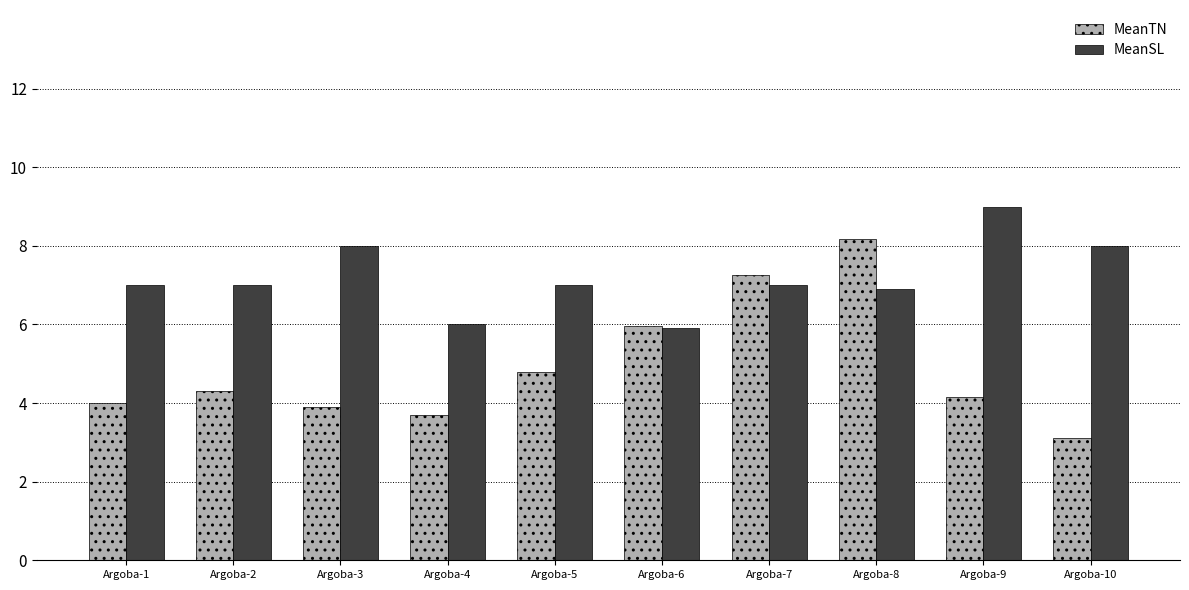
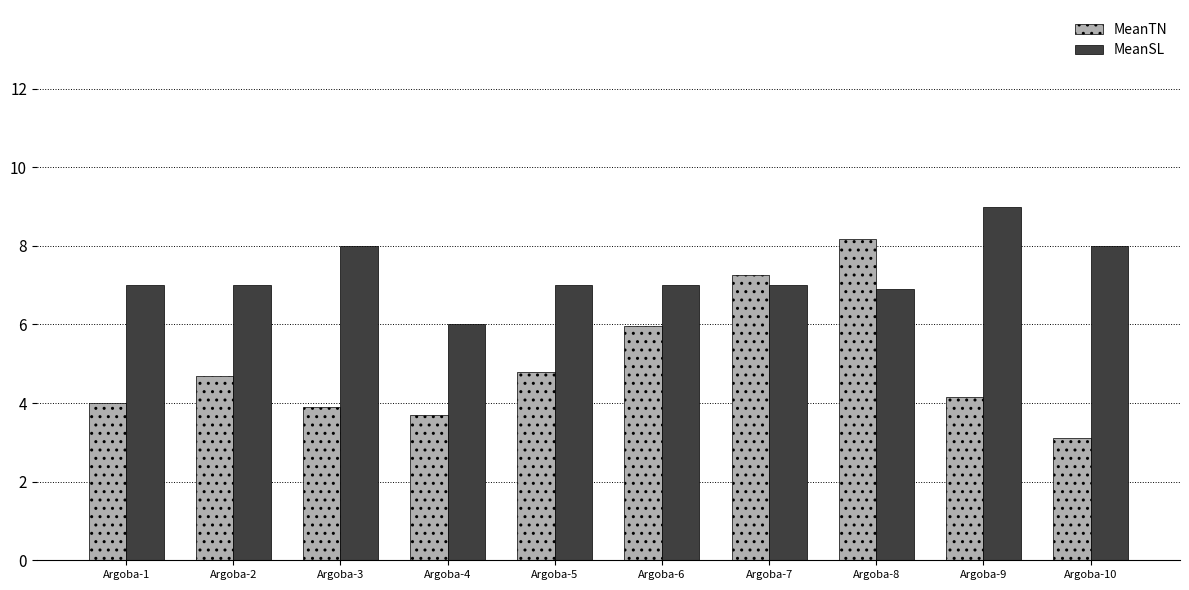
MeanTN, Argoba-2: 4.3 -> 4.7
MeanSL, Argoba-6: 5.9 -> 7.0
